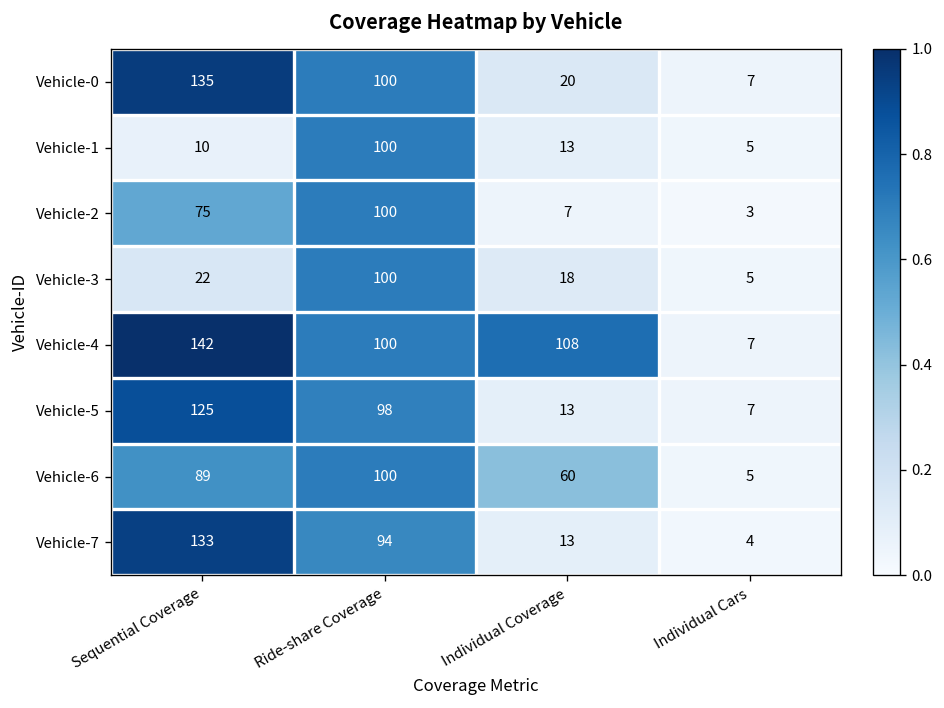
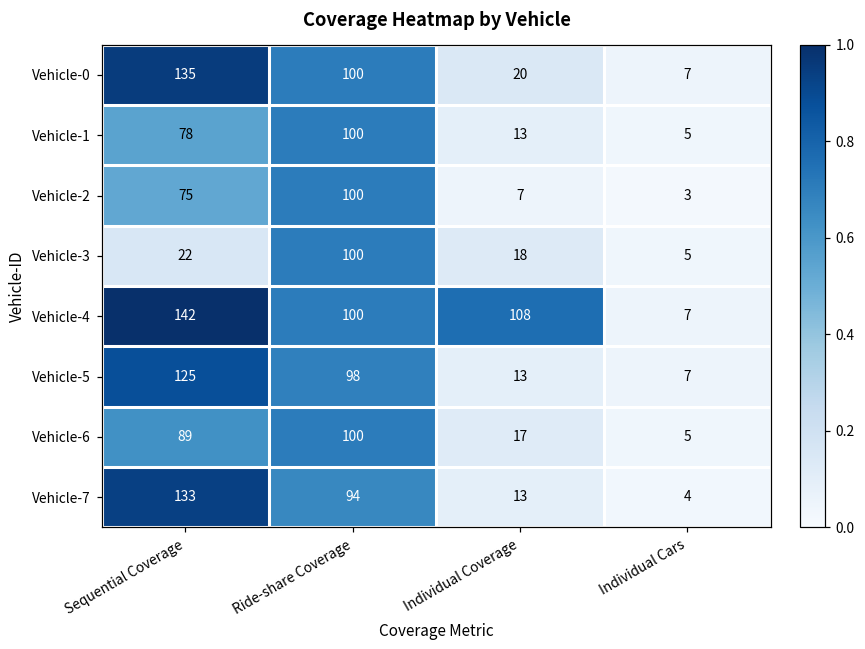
Vehicle-1, Sequential Coverage: 10 -> 78
Vehicle-6, Individual Coverage: 60 -> 17
